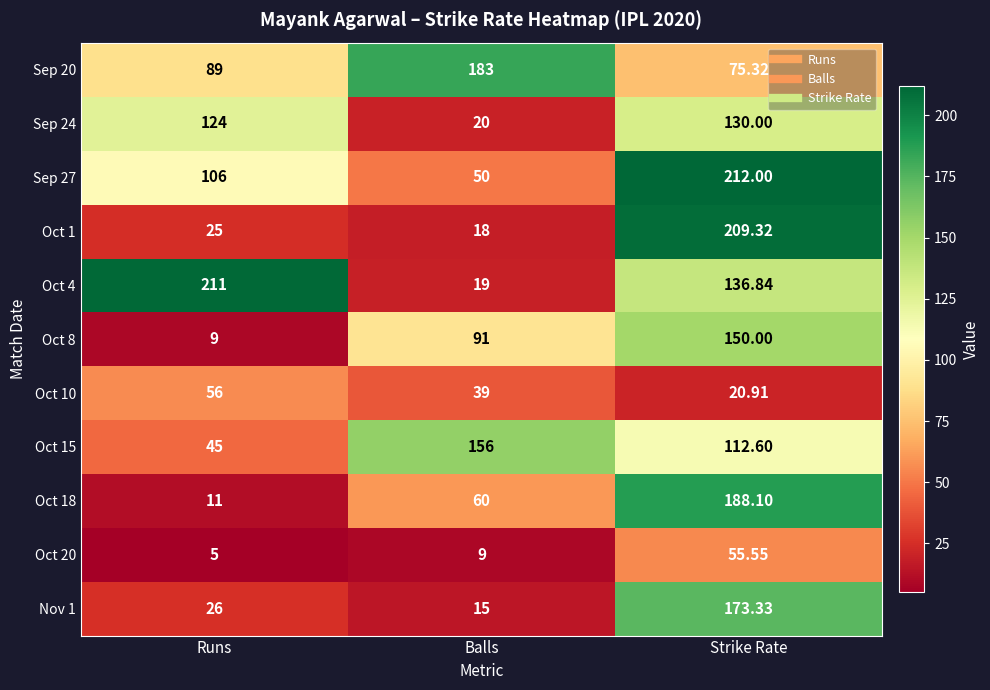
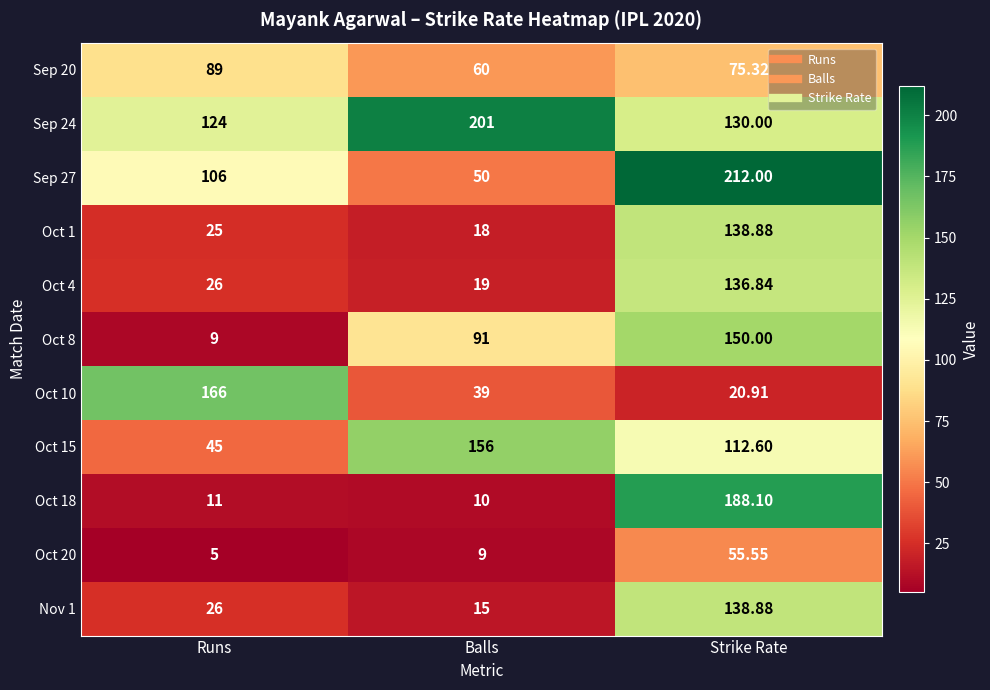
Sep 20, Balls: 183 -> 60
Sep 24, Balls: 20 -> 201
Oct 1, Strike Rate: 209.32 -> 138.88
Oct 4, Runs: 211 -> 26
Oct 10, Runs: 56 -> 166
Oct 18, Balls: 60 -> 10
Nov 1, Strike Rate: 173.33 -> 138.88
